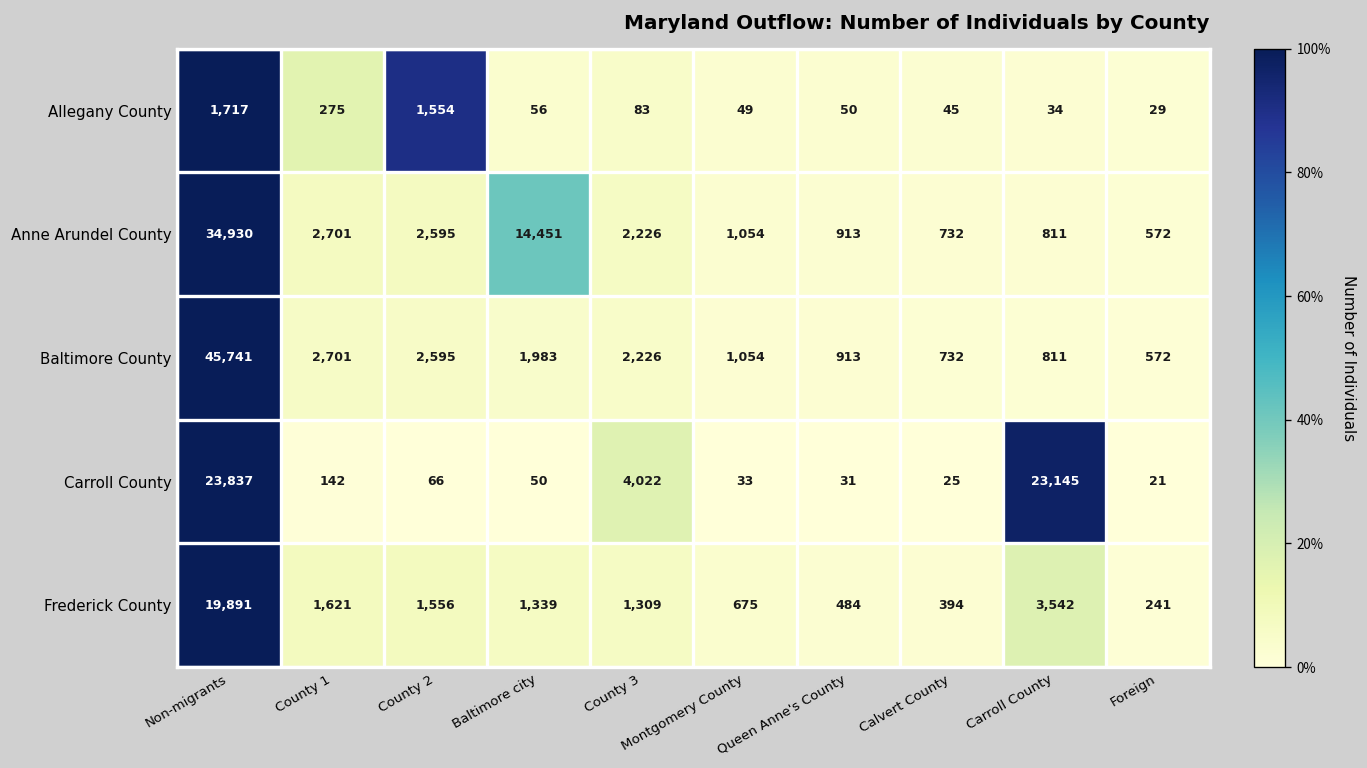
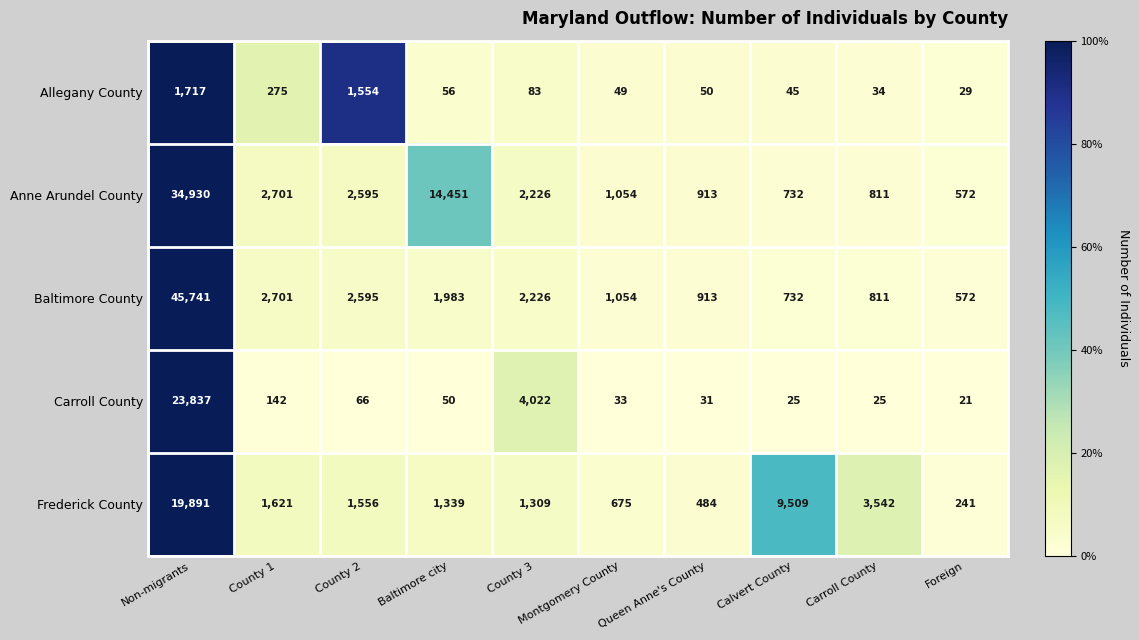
Carroll County, Carroll County: 23,145 -> 25
Frederick County, Calvert County: 394 -> 9,509
